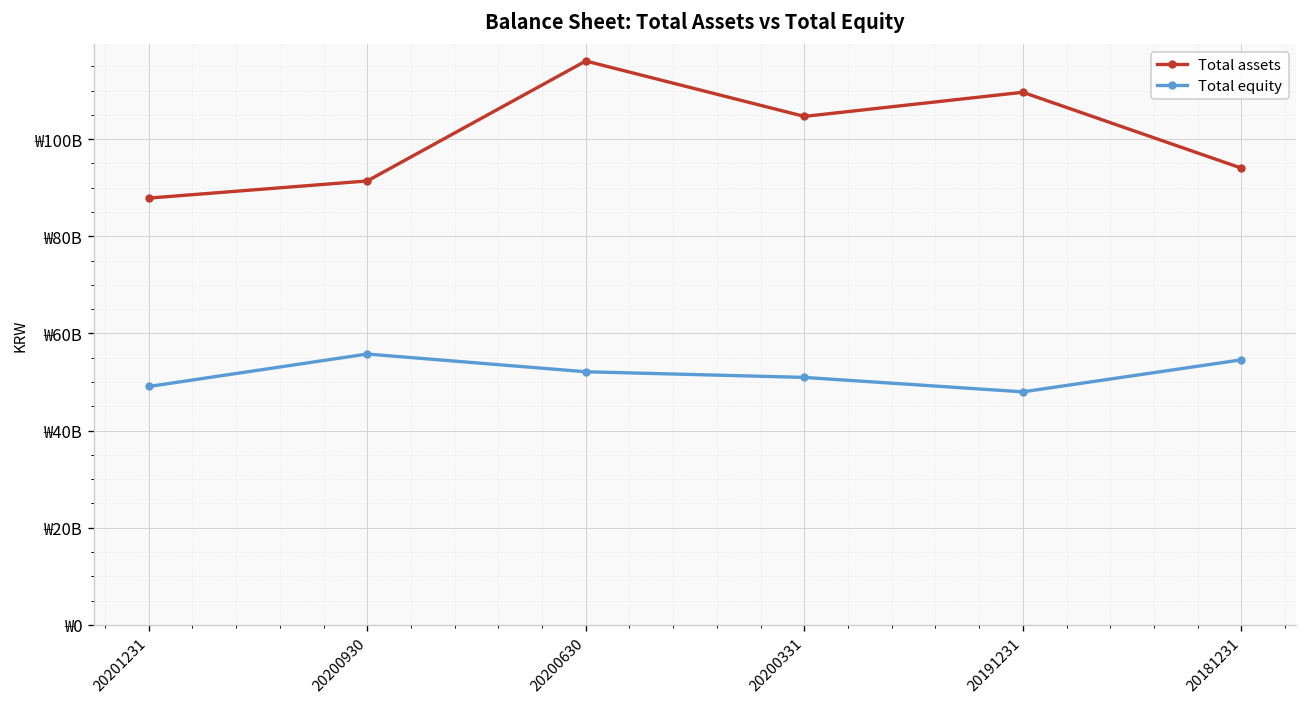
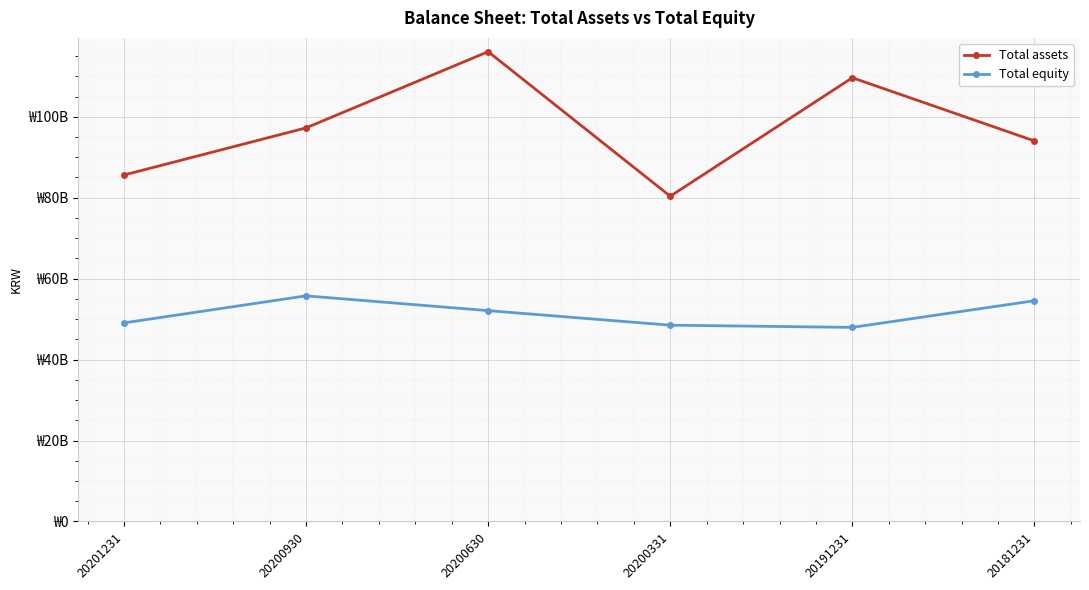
Total assets, 20201231: ₩88000000000 -> ₩86000000000
Total assets, 20200930: ₩91000000000 -> ₩97000000000
Total assets, 20200331: ₩105000000000 -> ₩80000000000
Total equity, 20200331: ₩51000000000 -> ₩49000000000
